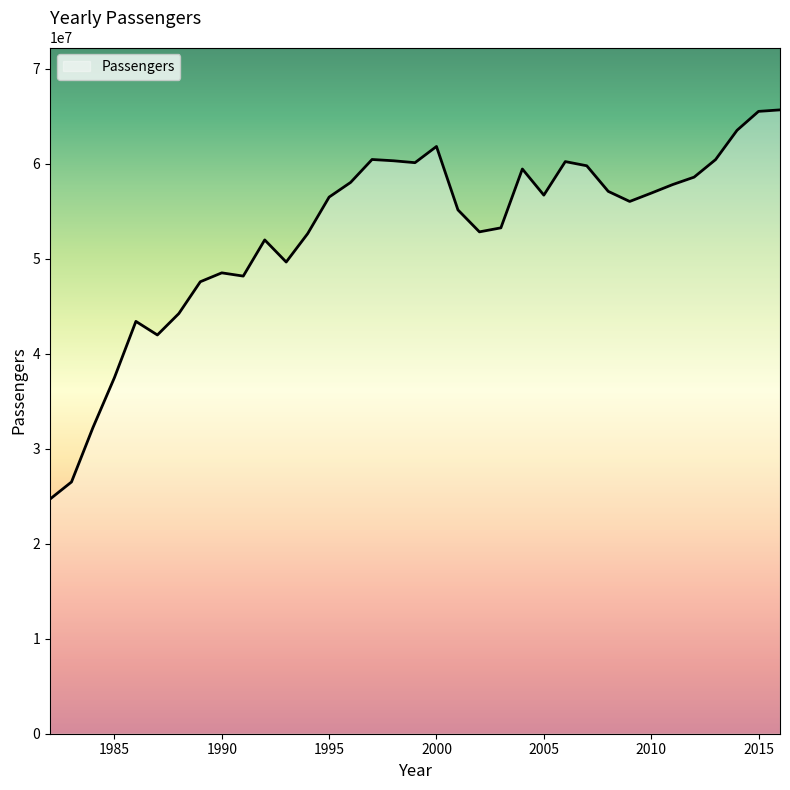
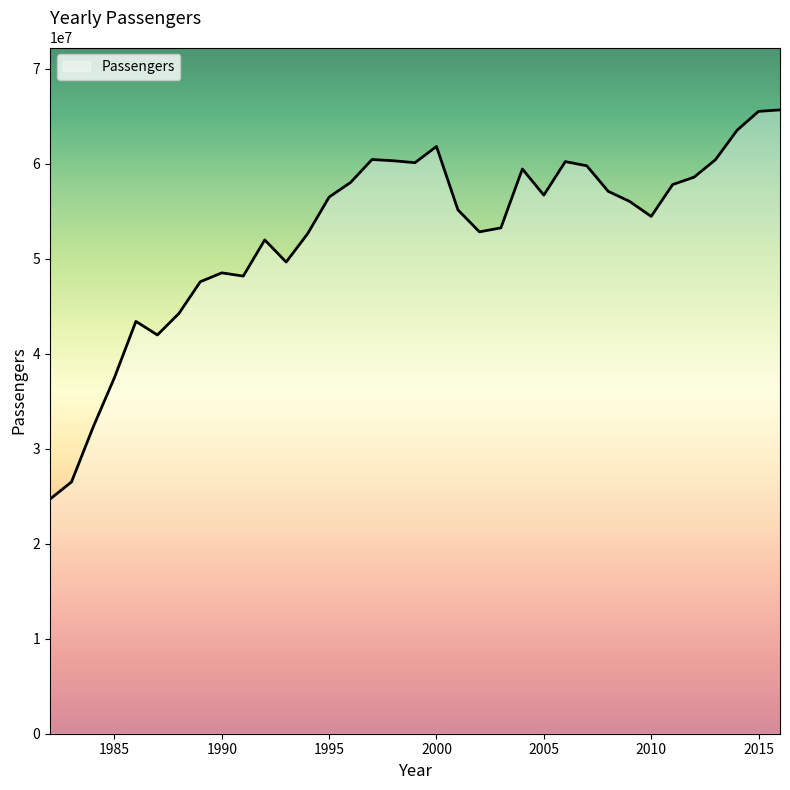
2010: 57000000 -> 54000000
